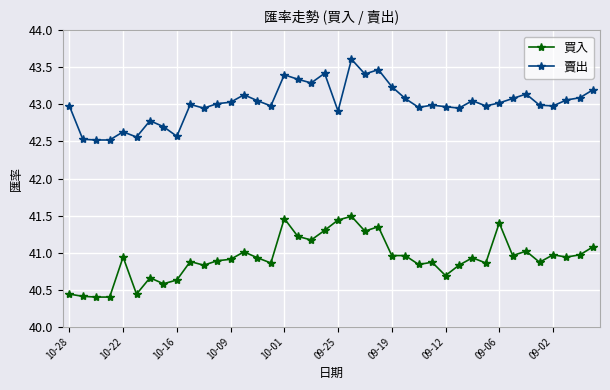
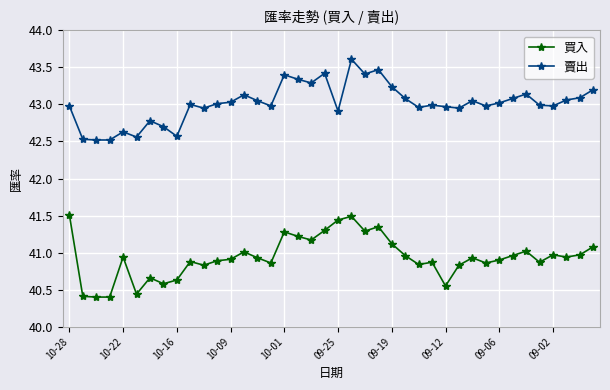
買入, 10-28: 40.4 -> 41.5
買入, 10-01: 41.5 -> 41.3
買入, 09-19: 41.0 -> 41.1
買入, 09-12: 40.7 -> 40.6
買入, 09-06: 41.4 -> 40.9
